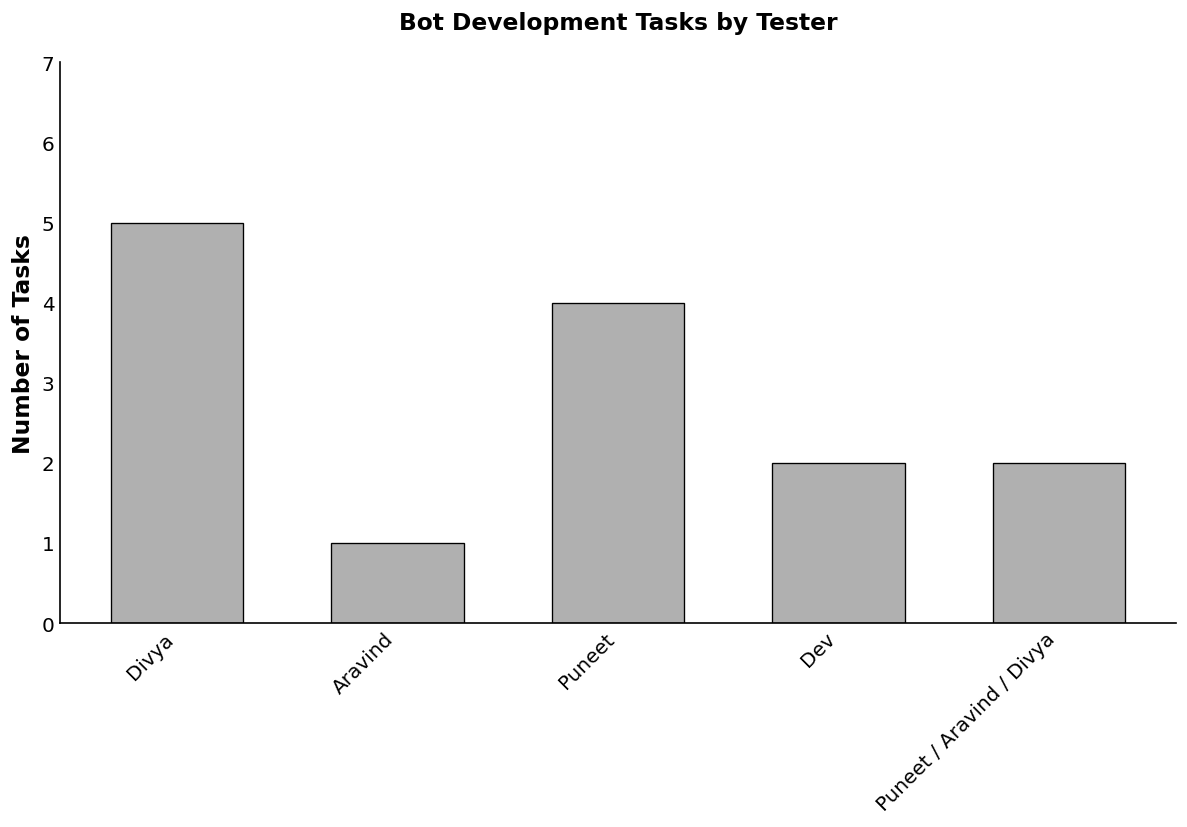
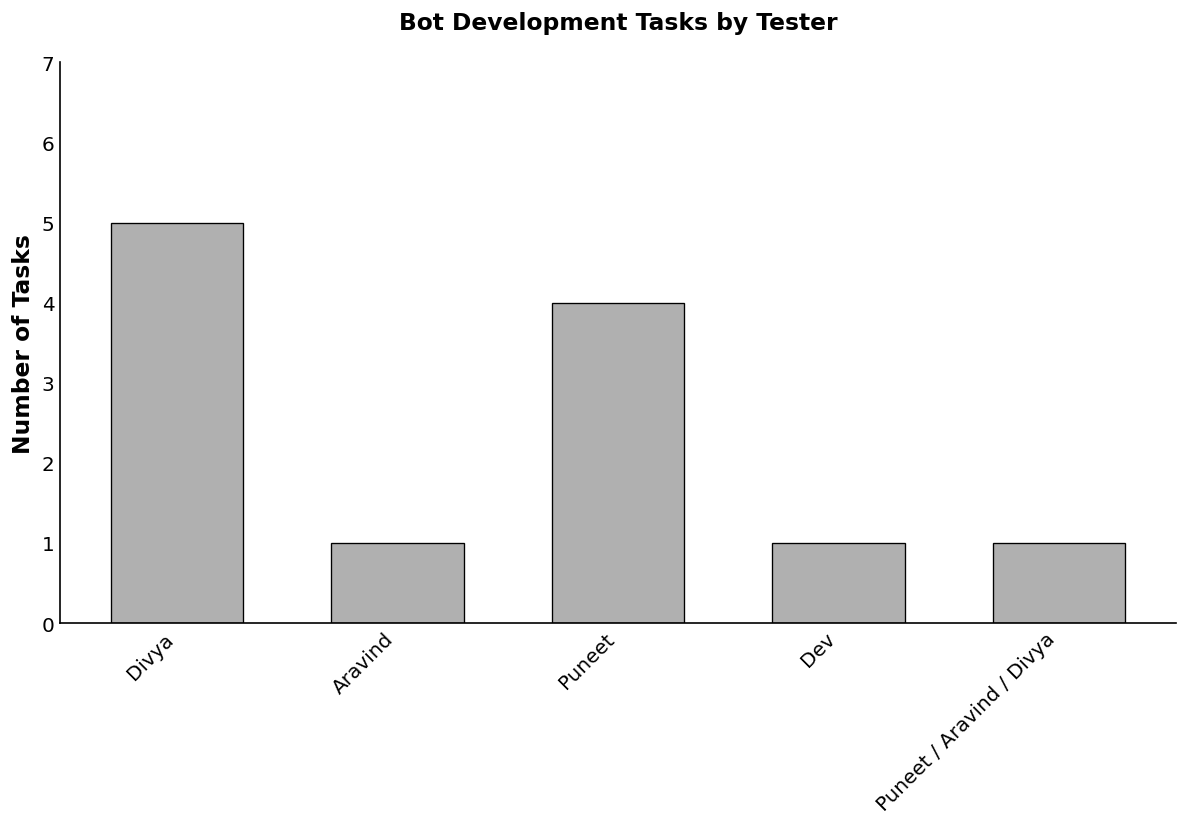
Dev: 2 -> 1
Puneet / Aravind / Divya: 2 -> 1
